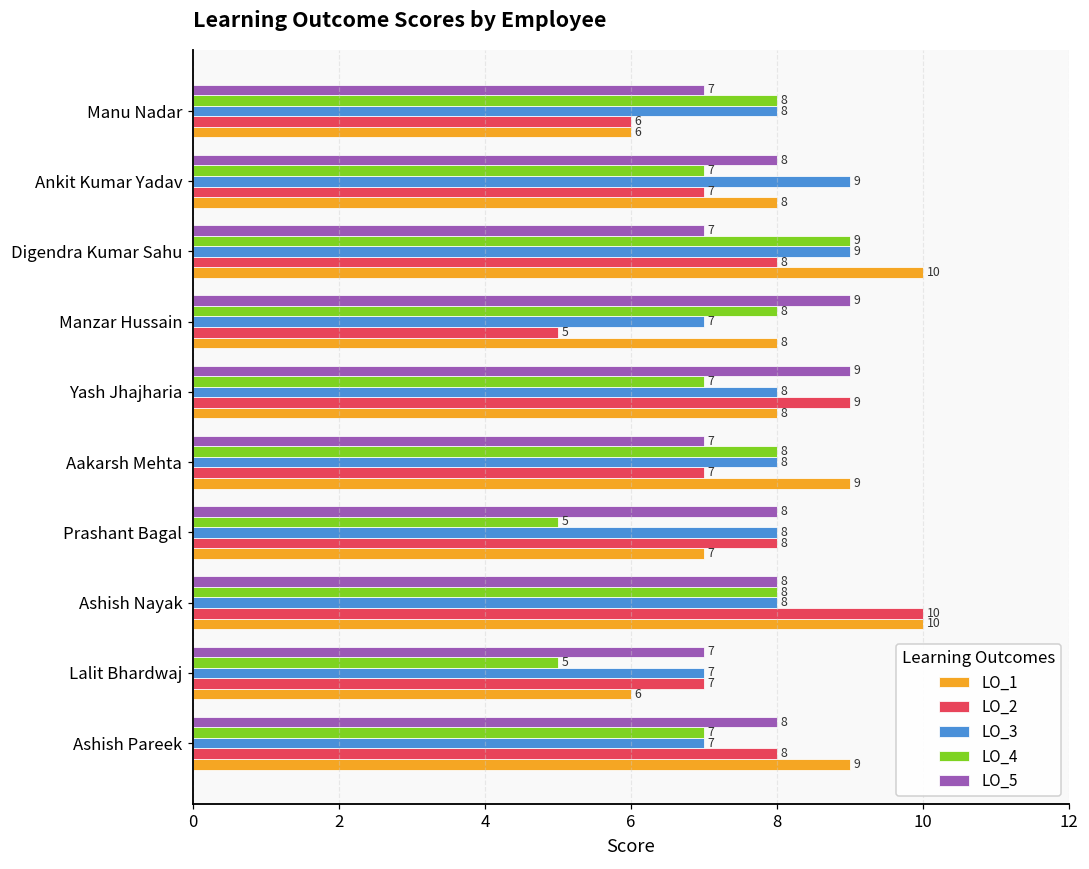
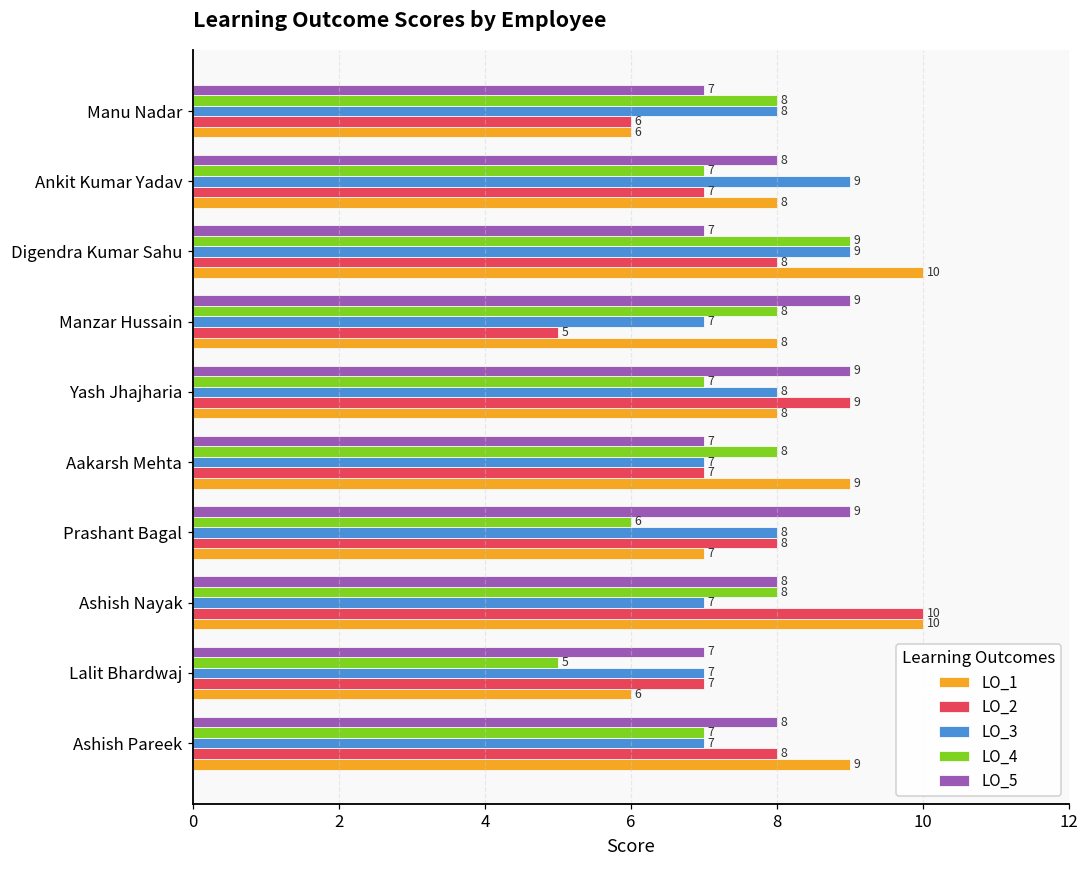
LO_3, Aakarsh Mehta: 8 -> 7
LO_5, Prashant Bagal: 8 -> 9
LO_4, Prashant Bagal: 5 -> 6
LO_3, Ashish Nayak: 8 -> 7
